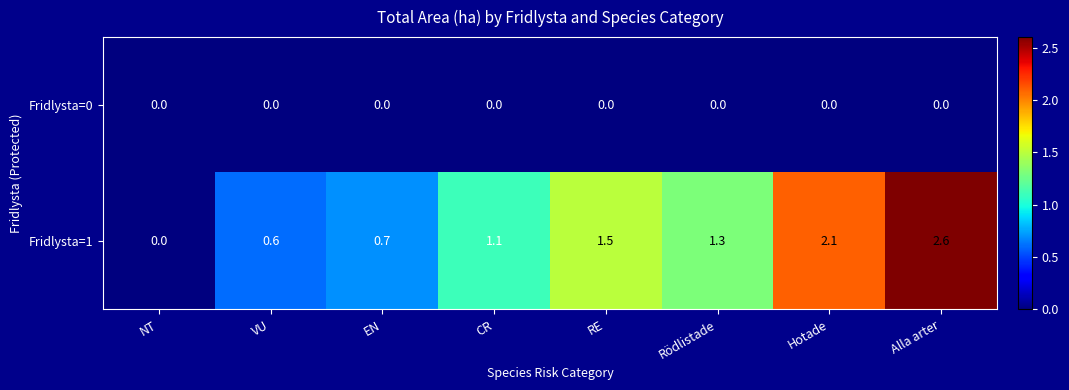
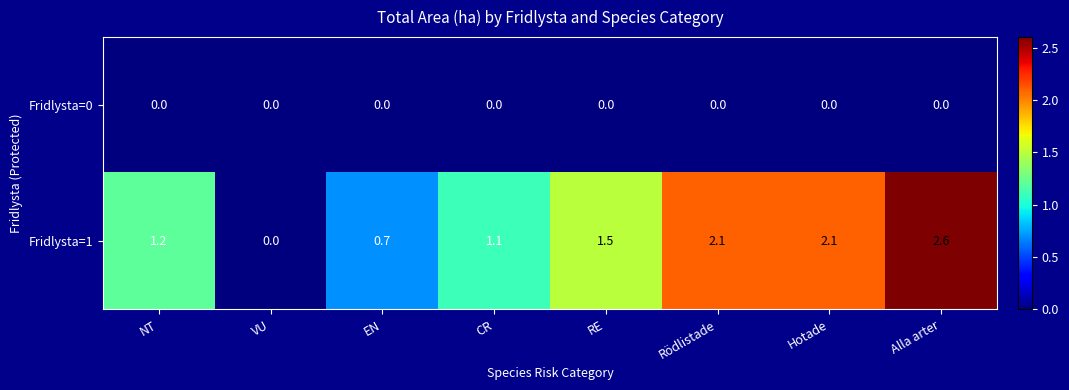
Fridlysta=1, NT: 0.0 -> 1.2
Fridlysta=1, VU: 0.6 -> 0.0
Fridlysta=1, Rödlistade: 1.3 -> 2.1
